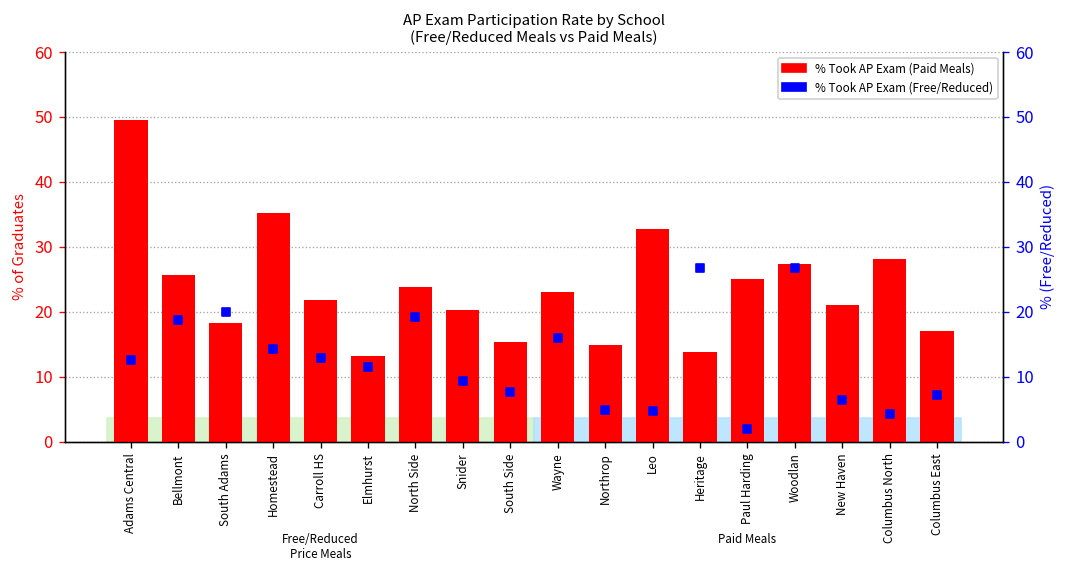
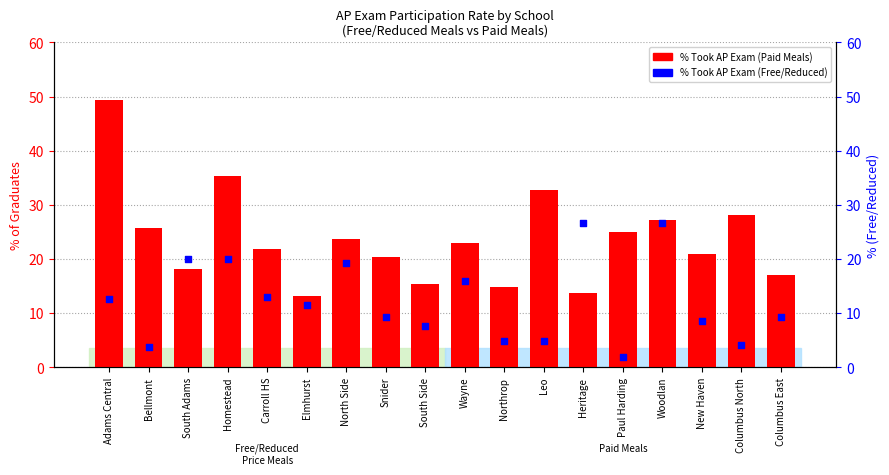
% Took AP Exam (Free/Reduced), Bellmont: 19 -> 4
% Took AP Exam (Free/Reduced), Homestead: 14 -> 20
% Took AP Exam (Free/Reduced), New Haven: 6 -> 9
% Took AP Exam (Free/Reduced), Columbus East: 7 -> 9
